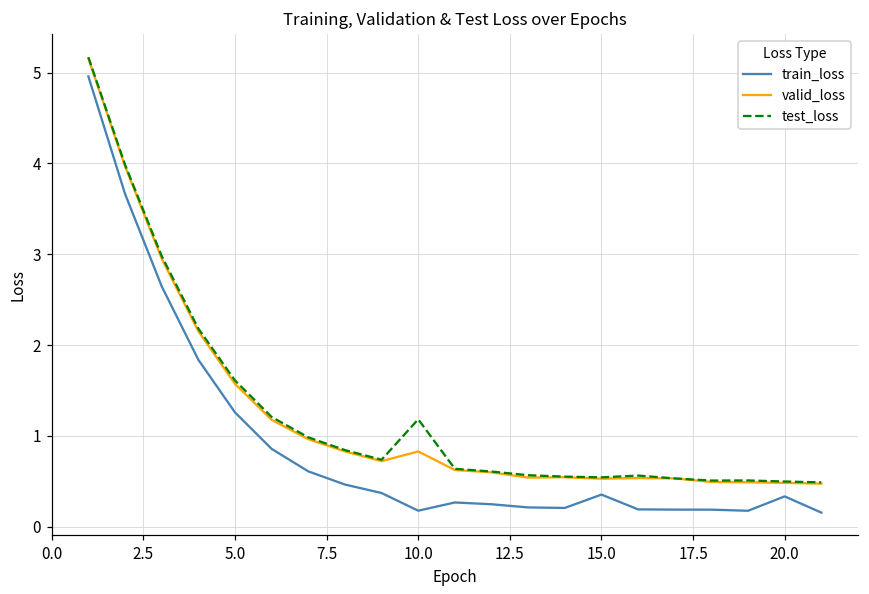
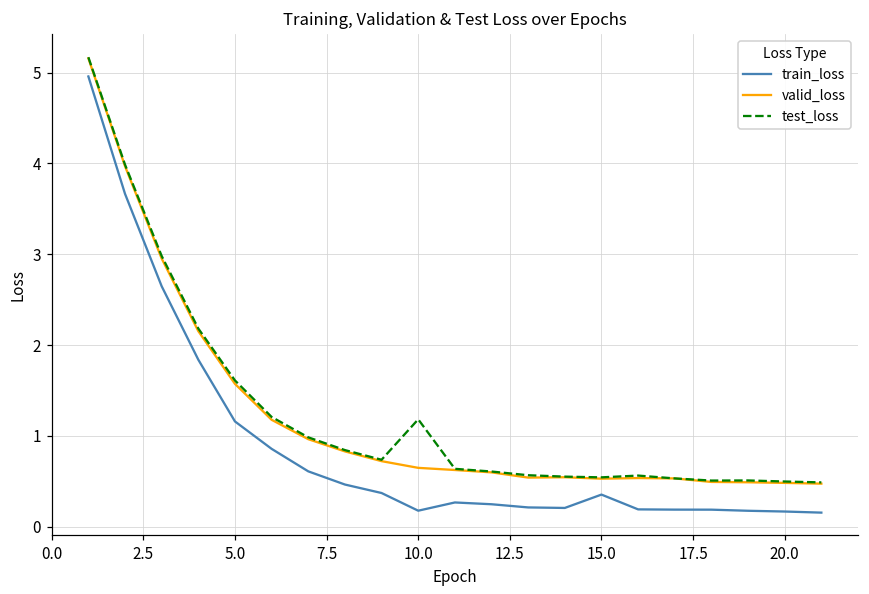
train_loss, 5.0: 1.3 -> 1.2
valid_loss, 10.0: 0.8 -> 0.6
train_loss, 20.0: 0.3 -> 0.2
